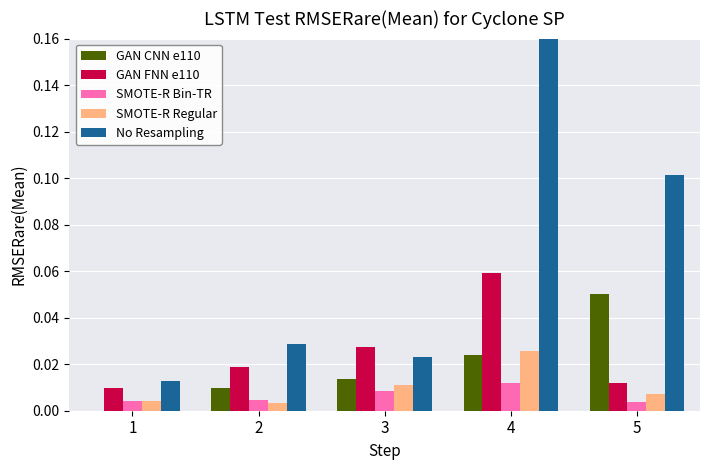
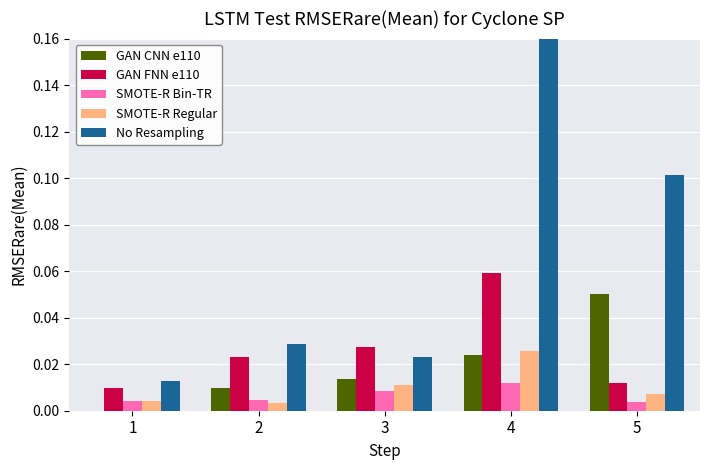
GAN FNN e110, 2: 0.019 -> 0.023
